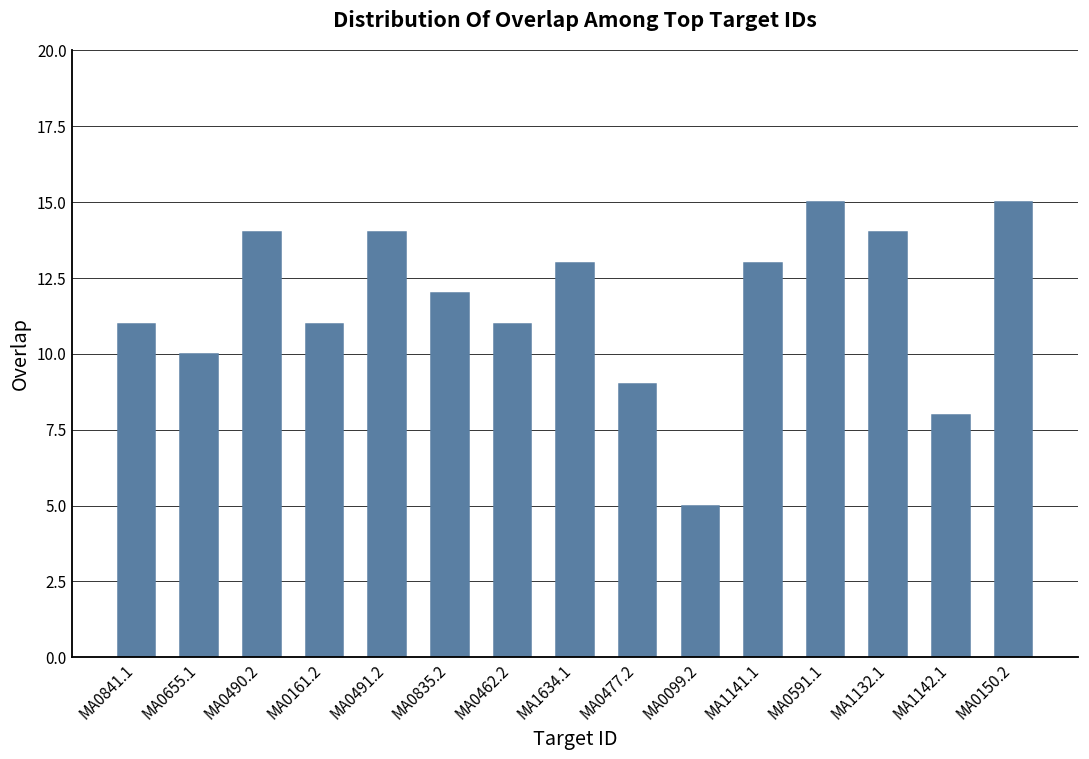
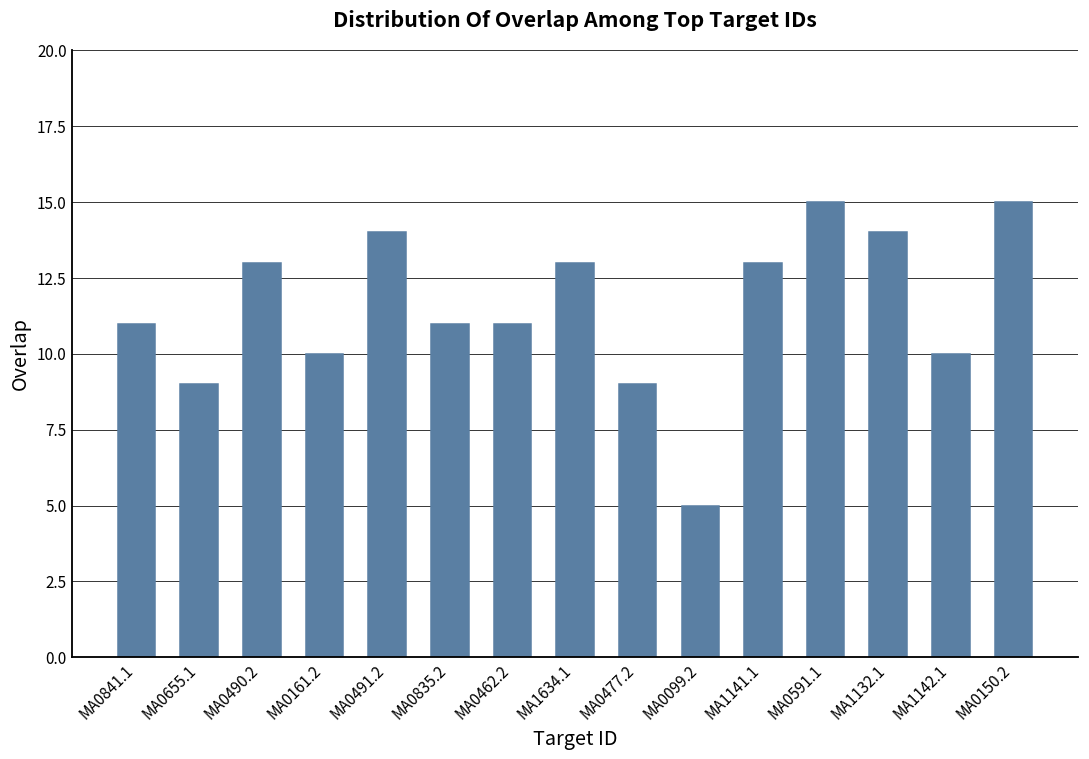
MA0655.1: 10 -> 9
MA0490.2: 14 -> 13
MA0161.2: 11 -> 10
MA0835.2: 12 -> 11
MA1142.1: 8 -> 10
